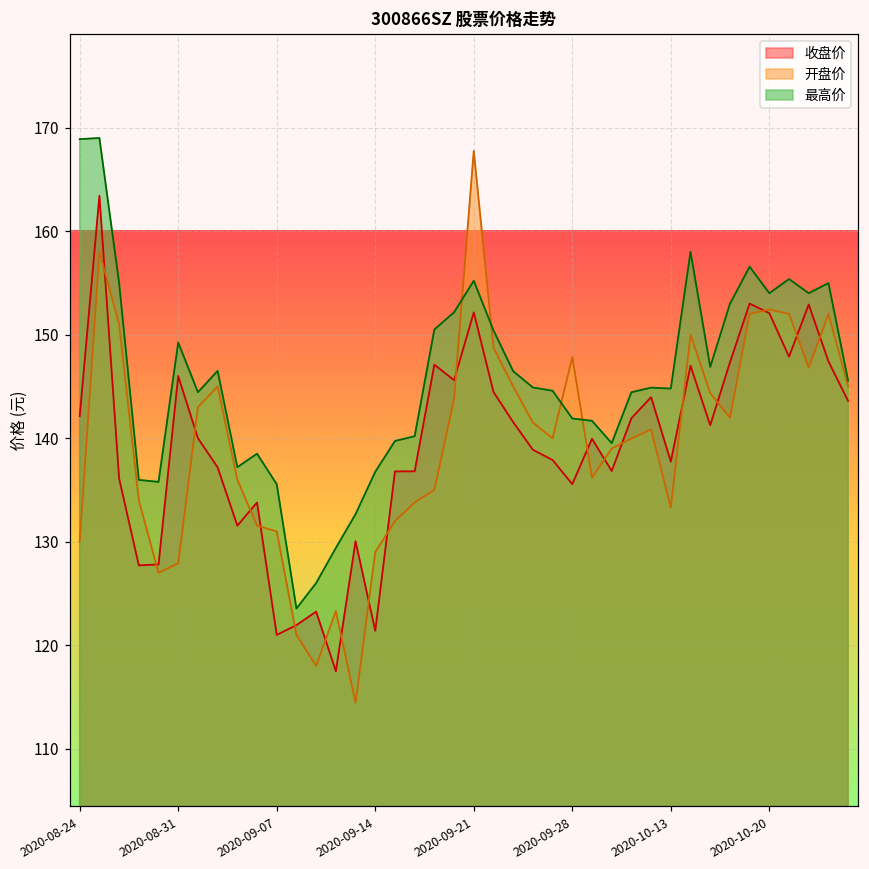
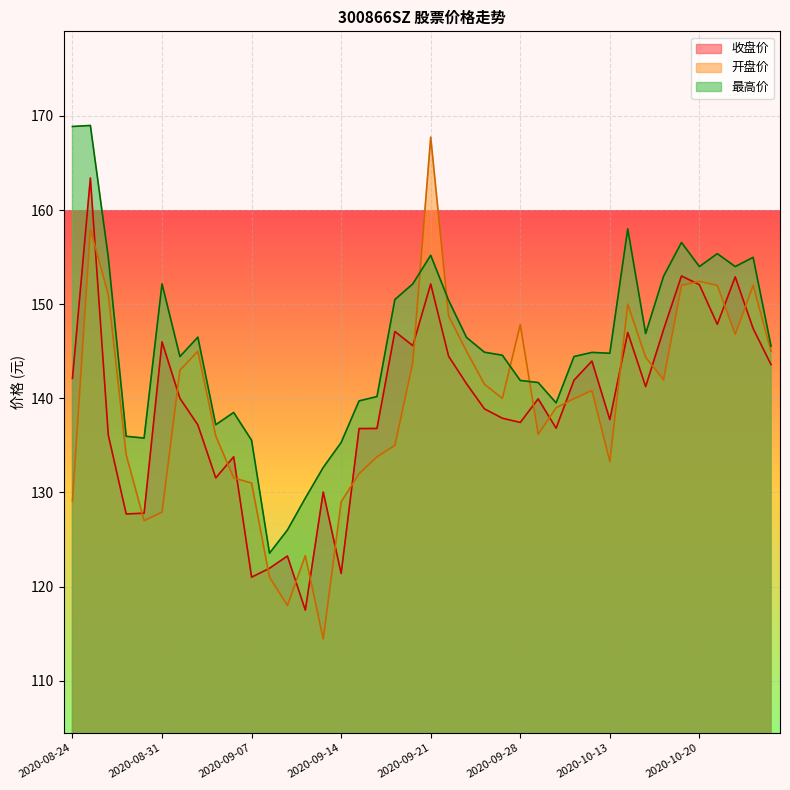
开盘价, 2020-08-24: 130 -> 129
最高价, 2020-08-31: 149 -> 152
最高价, 2020-09-14: 137 -> 135
收盘价, 2020-09-28: 136 -> 137
